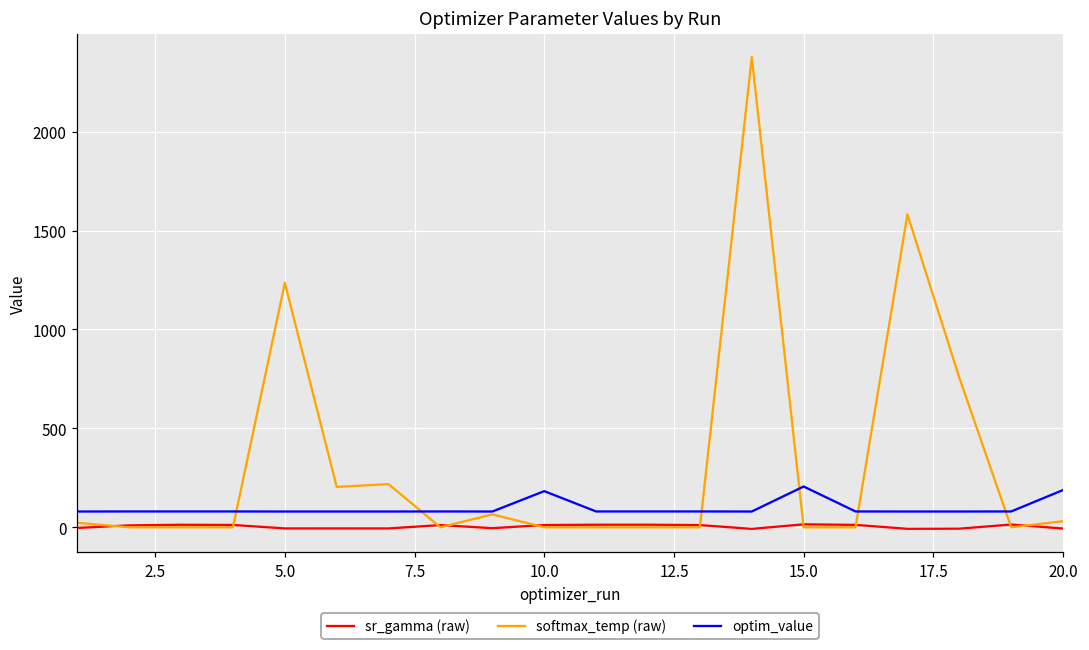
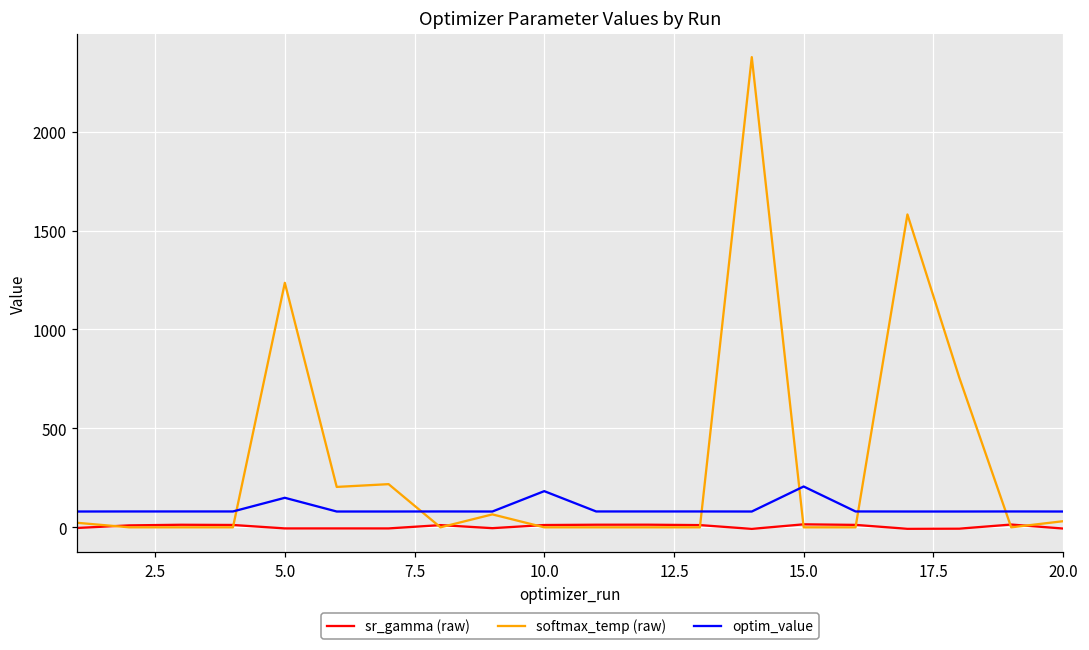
optim_value, 5.0: 80 -> 150
optim_value, 20.0: 190 -> 80
